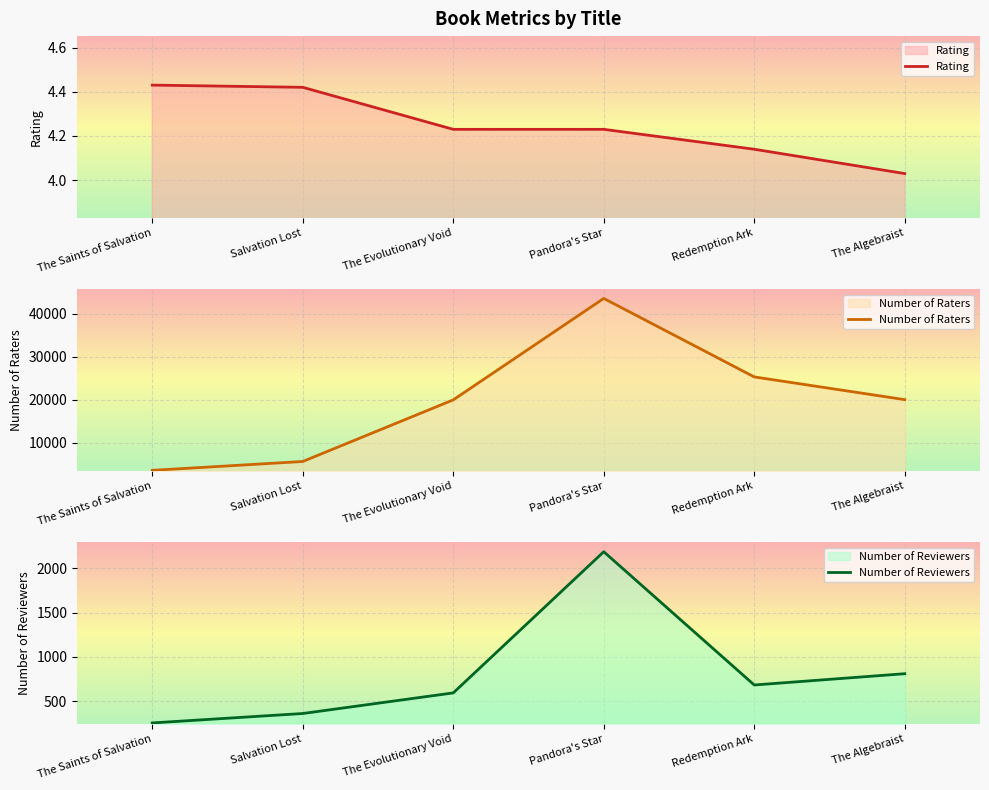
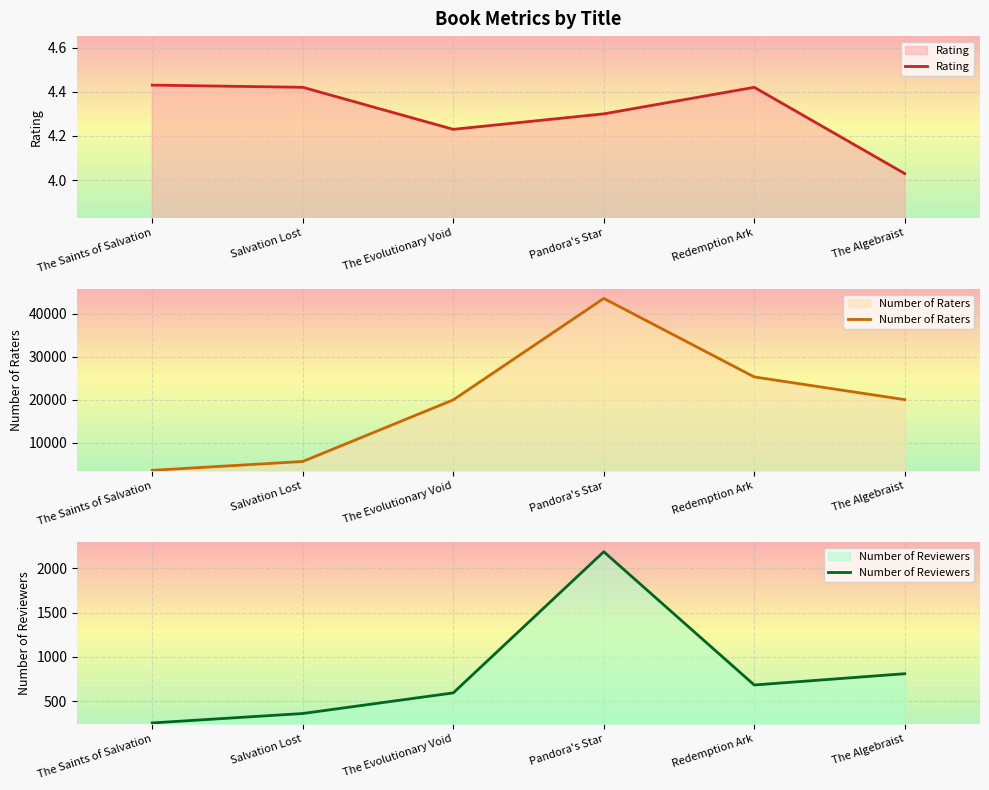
Book Metrics by Title, Pandora's Star: 4.23 -> 4.30
Book Metrics by Title, Redemption Ark: 4.14 -> 4.42
